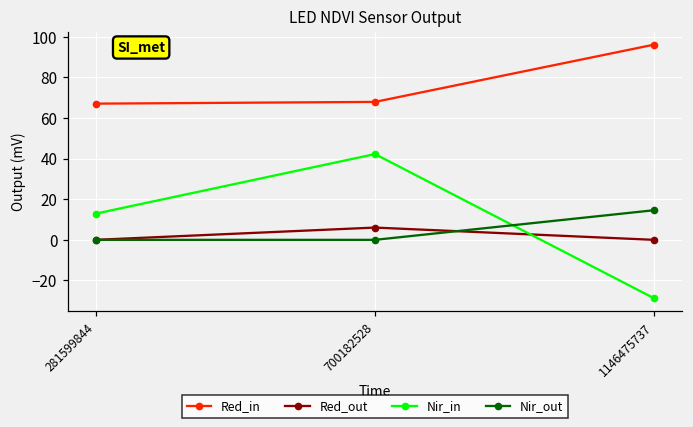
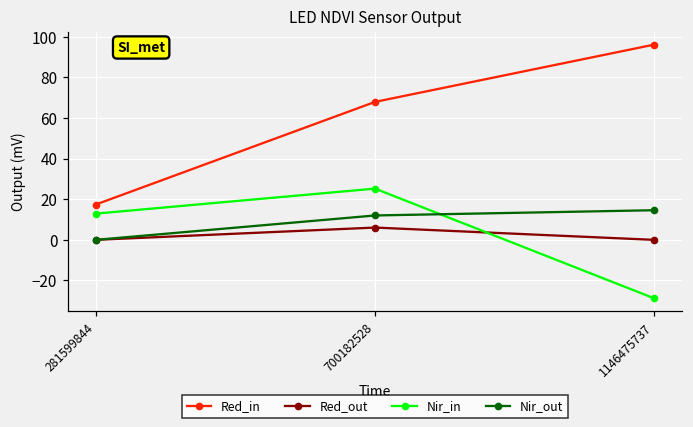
Red_in, 281599844: 67 -> 17
Nir_in, 700182528: 42 -> 25
Nir_out, 700182528: 0 -> 12
